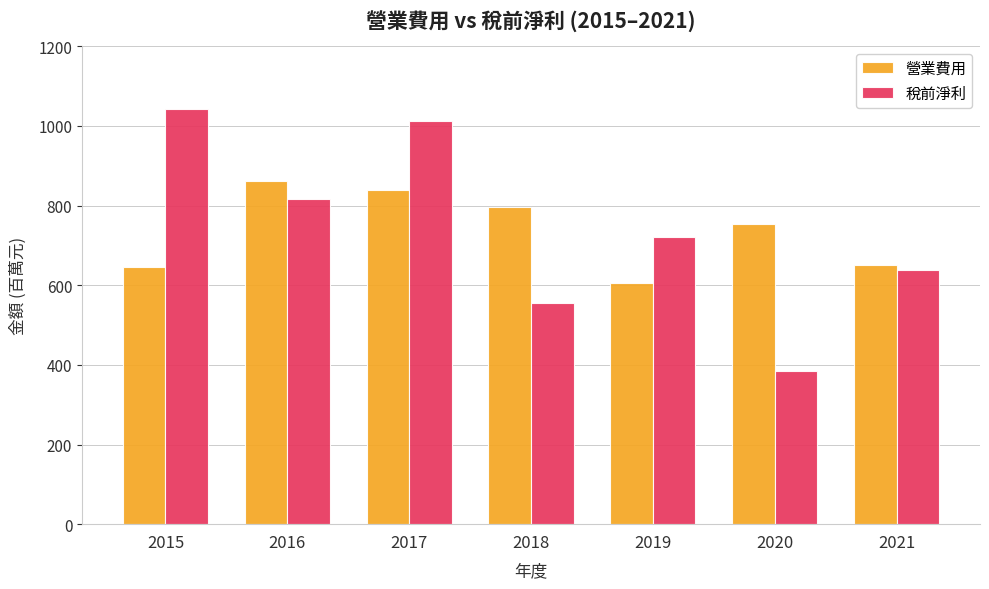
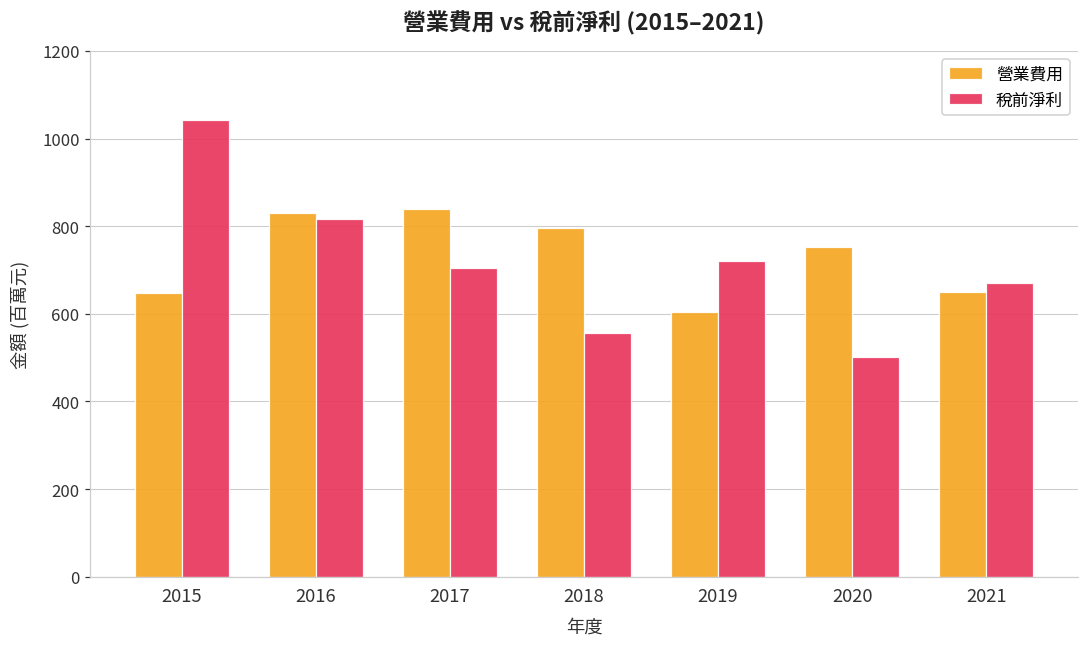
營業費用, 2016: 860 -> 830
稅前淨利, 2017: 1010 -> 710
稅前淨利, 2020: 380 -> 500
稅前淨利, 2021: 640 -> 670
